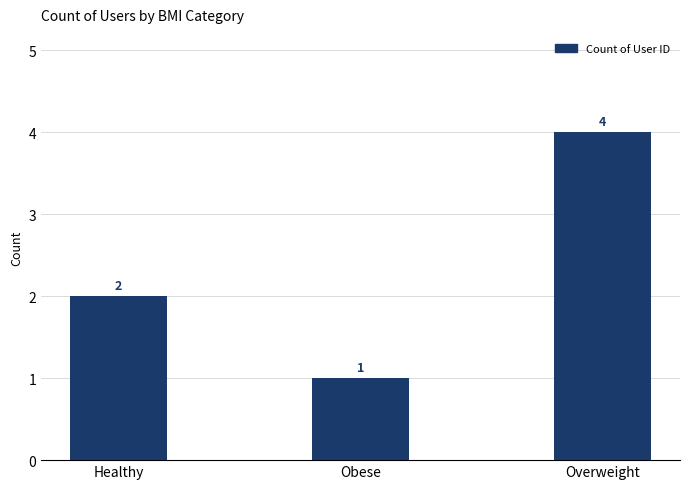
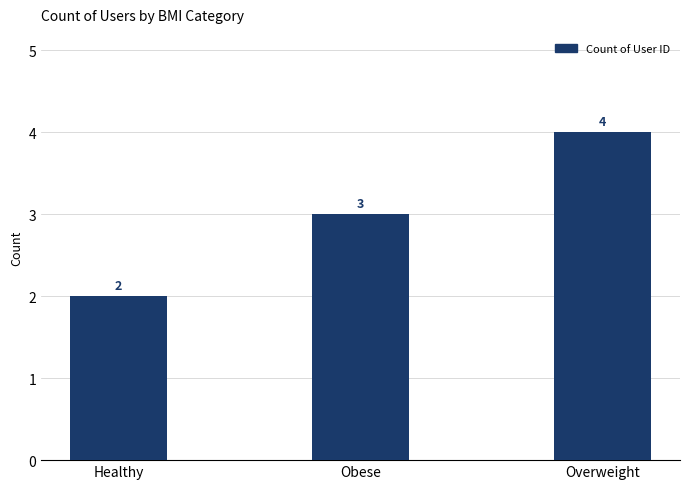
Obese: 1 -> 3
